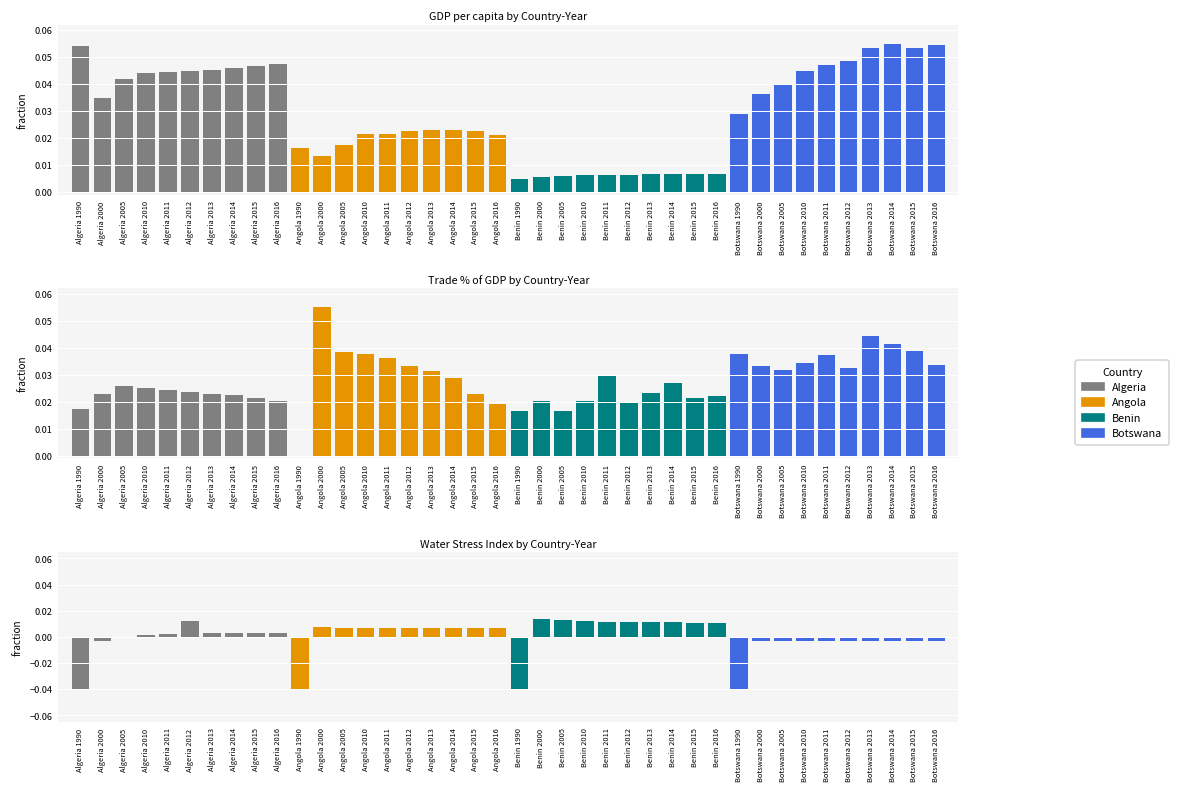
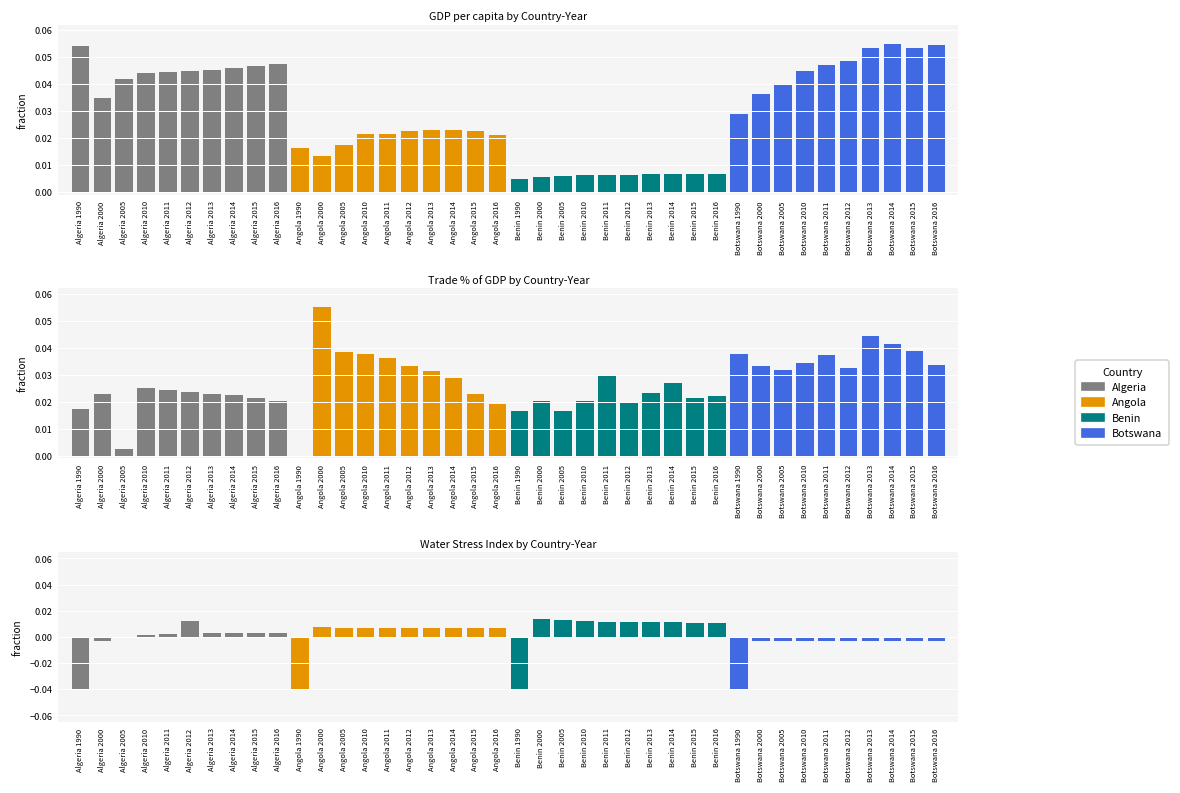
Trade % of GDP by Country-Year, Algeria 2005: 0.026 -> 0.002
